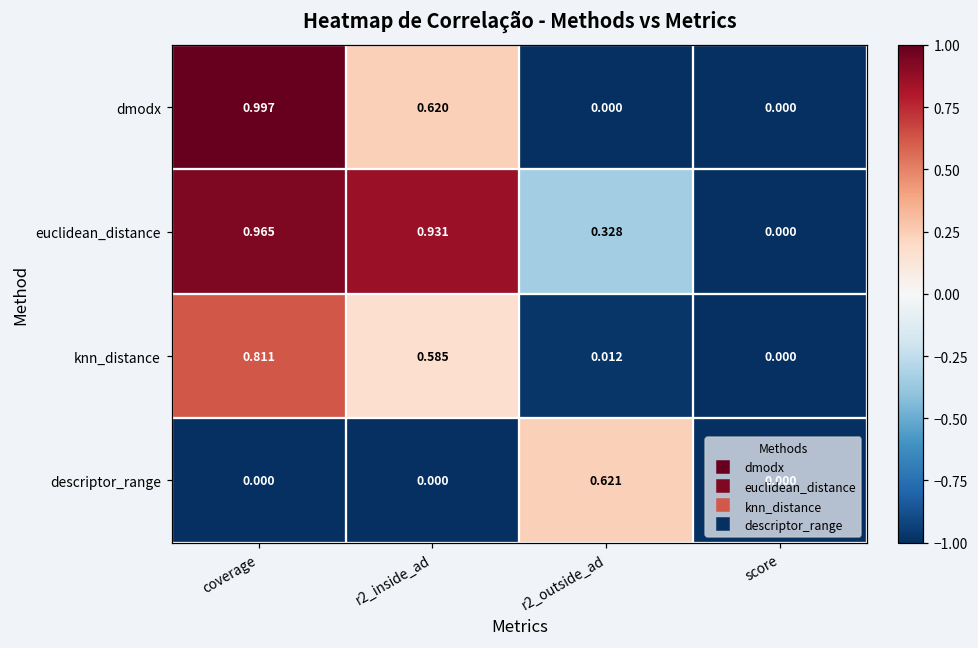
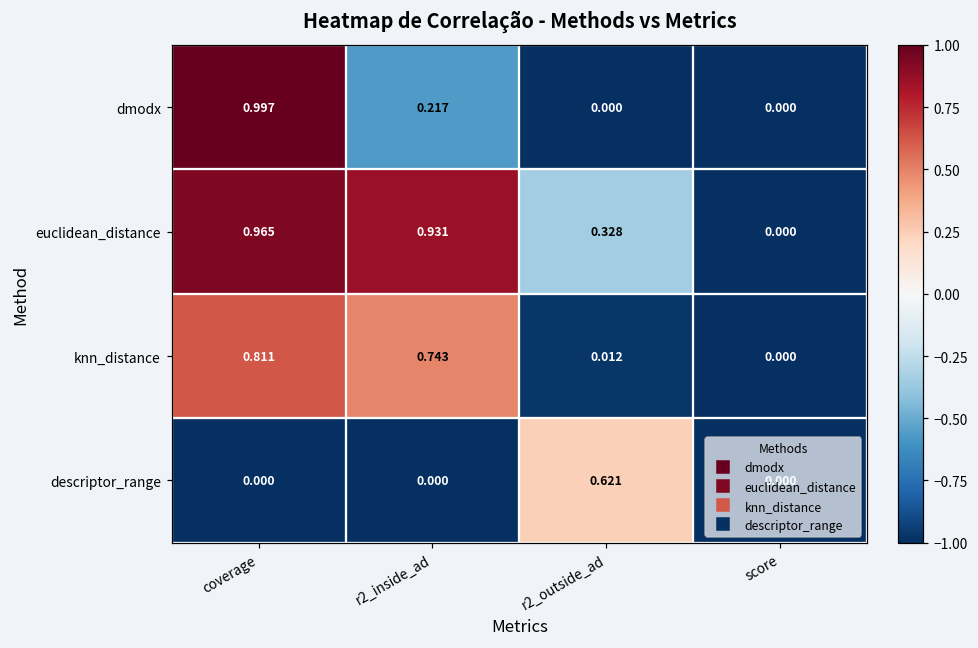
dmodx, r2_inside_ad: 0.620 -> 0.217
knn_distance, r2_inside_ad: 0.585 -> 0.743
